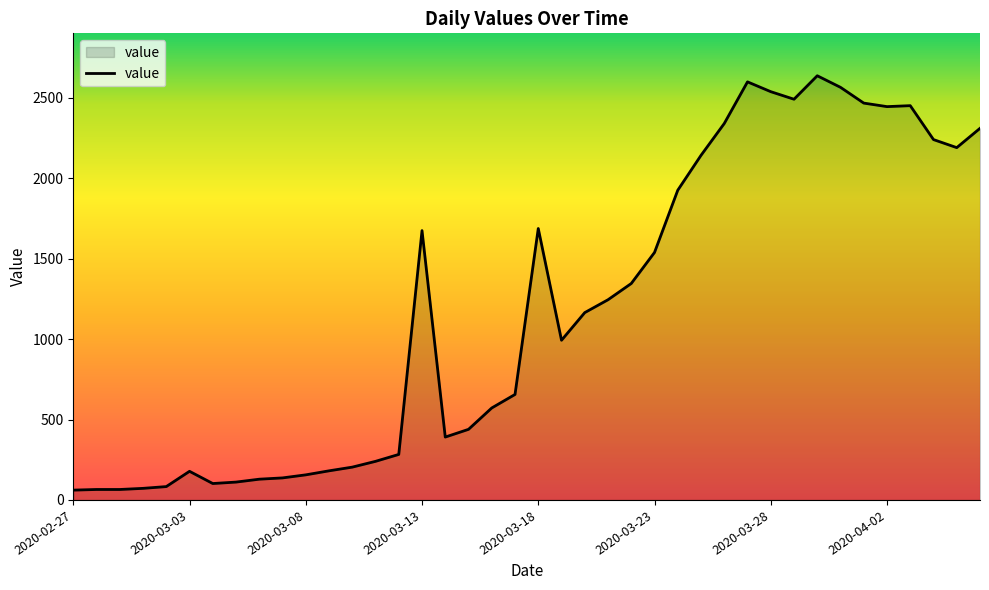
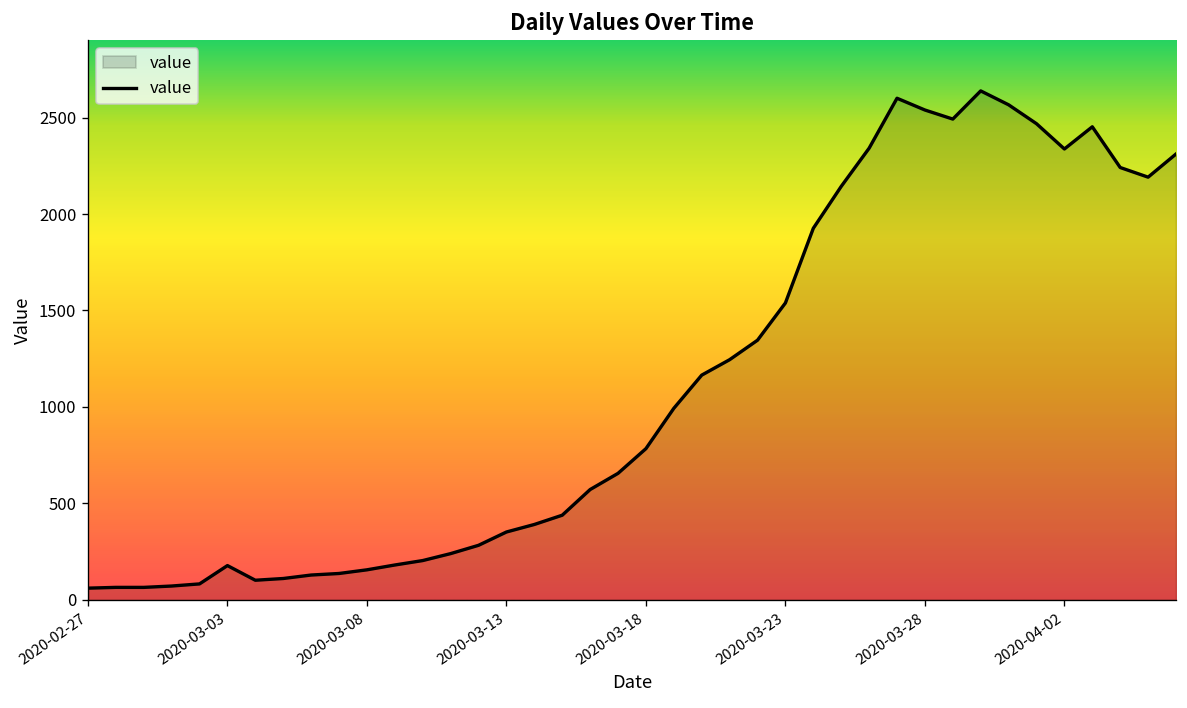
2020-03-13: 1680 -> 350
2020-03-18: 1690 -> 780
2020-04-02: 2450 -> 2340
